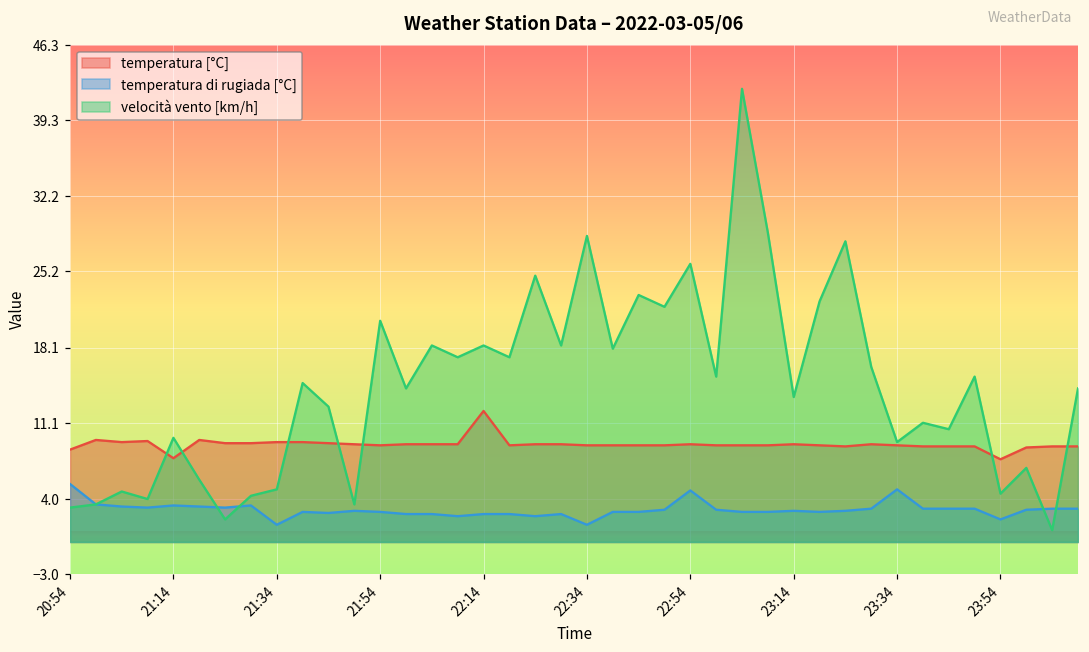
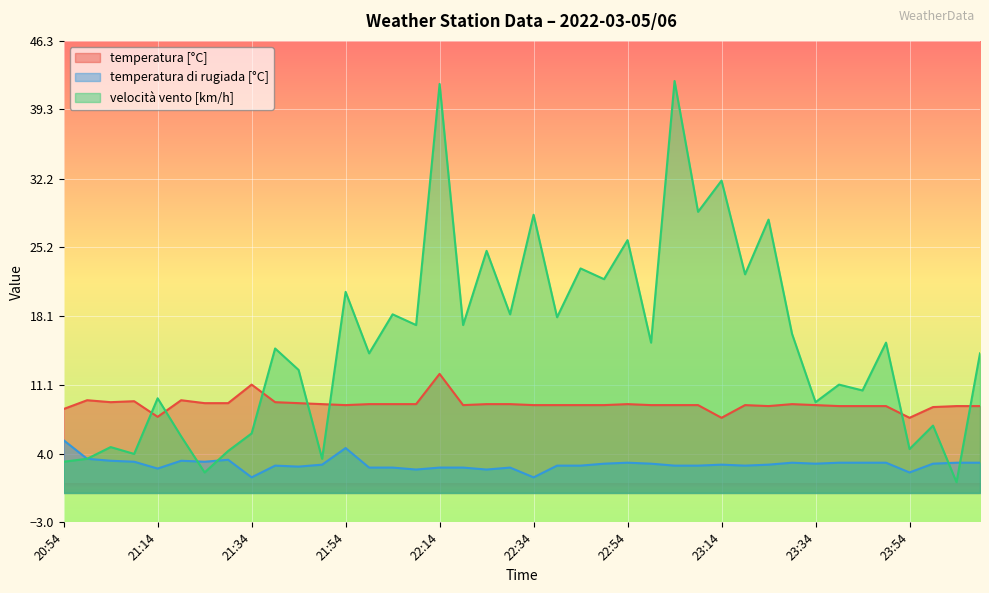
temperatura di rugiada [°C], 21:14: 3.4 -> 2.5
temperatura [°C], 21:34: 9 -> 11
velocità vento [km/h], 21:34: 5 -> 6
temperatura di rugiada [°C], 21:54: 3 -> 5
velocità vento [km/h], 22:14: 18 -> 42
temperatura di rugiada [°C], 22:54: 5 -> 3
temperatura [°C], 23:14: 9 -> 8
velocità vento [km/h], 23:14: 14 -> 32
temperatura di rugiada [°C], 23:34: 5 -> 3
